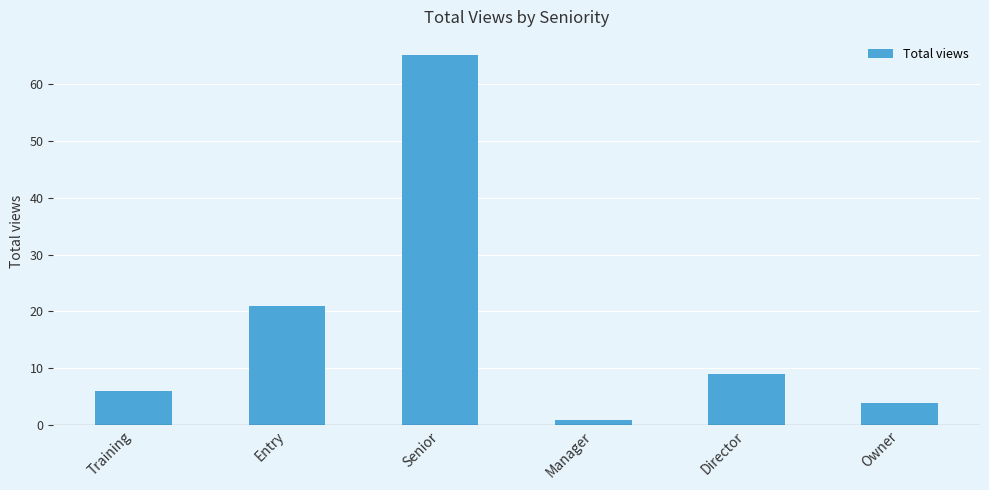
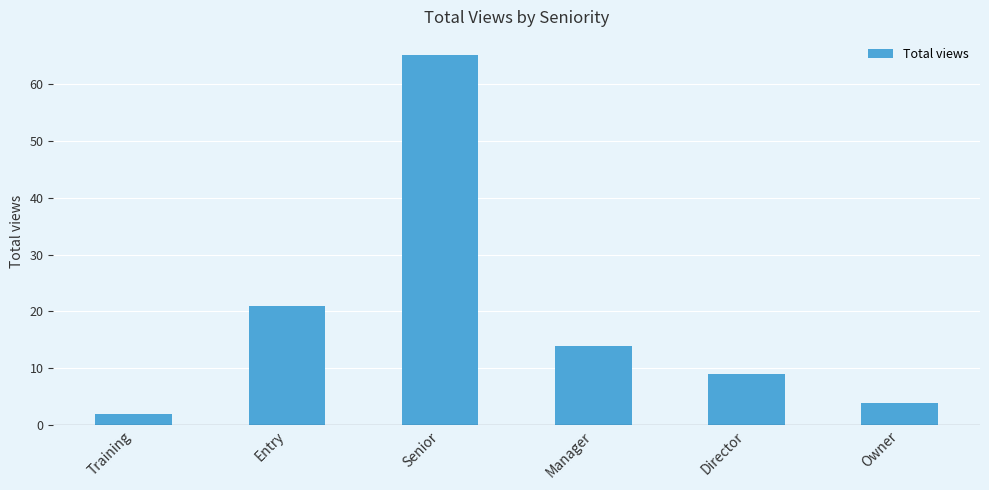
Training: 6 -> 2
Manager: 1 -> 14
